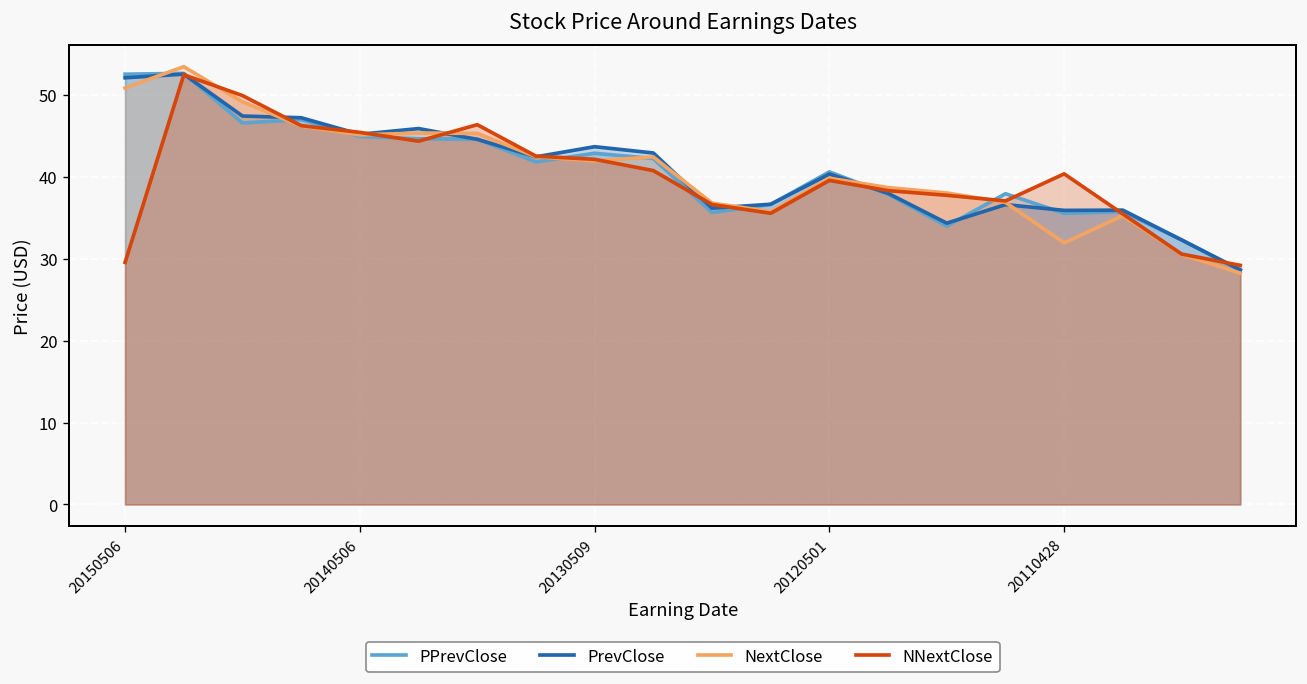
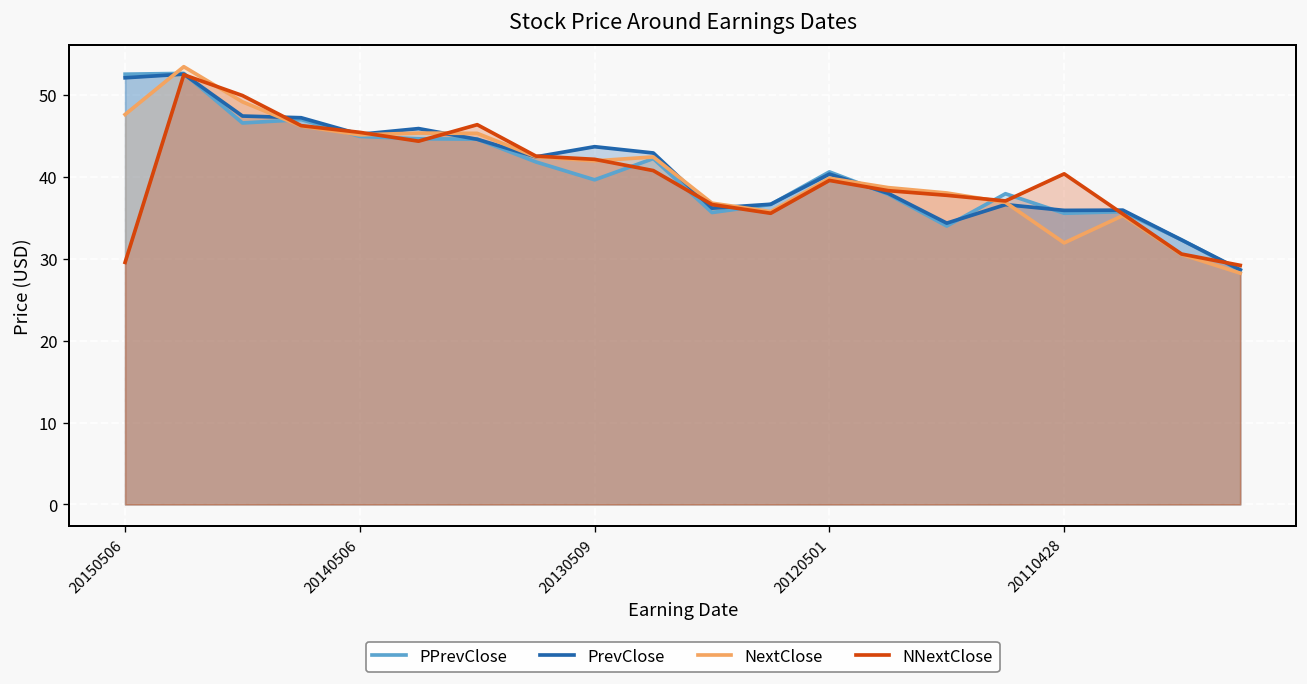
NextClose, 20150506: 51 -> 48
PPrevClose, 20130509: 43 -> 40
